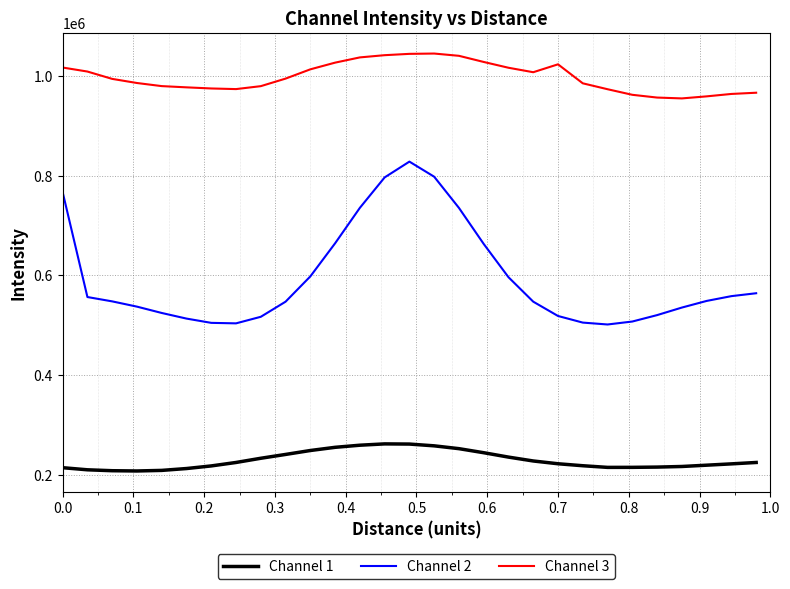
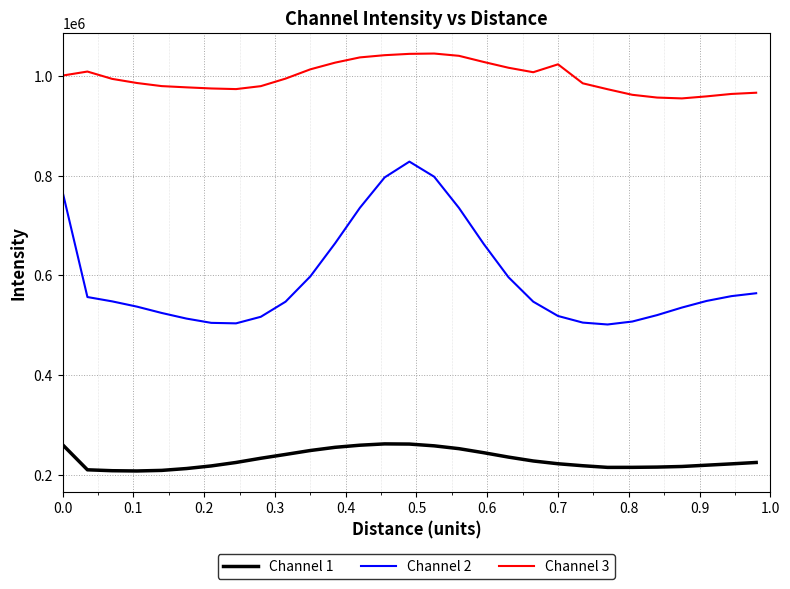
Channel 1, 0.0: 210000 -> 260000
Channel 3, 0.0: 1020000 -> 1000000
